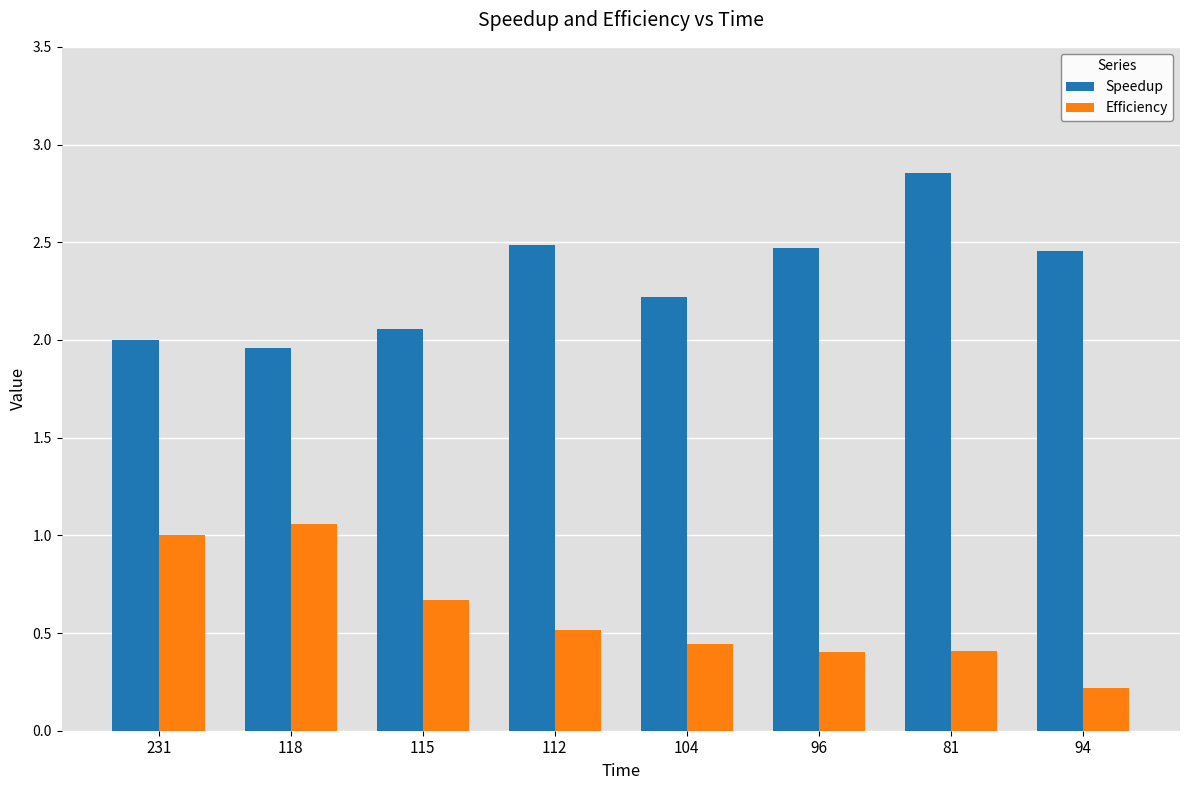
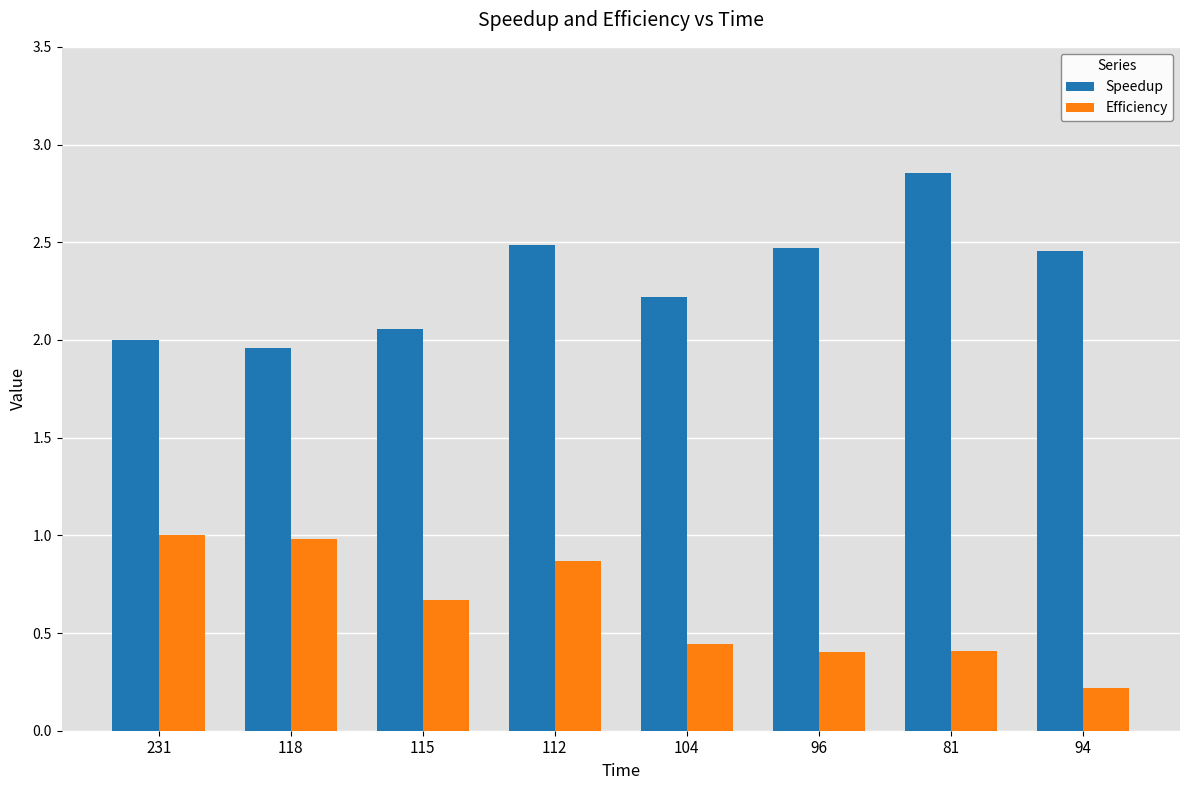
Efficiency, 118: 1.06 -> 0.98
Efficiency, 112: 0.52 -> 0.87
